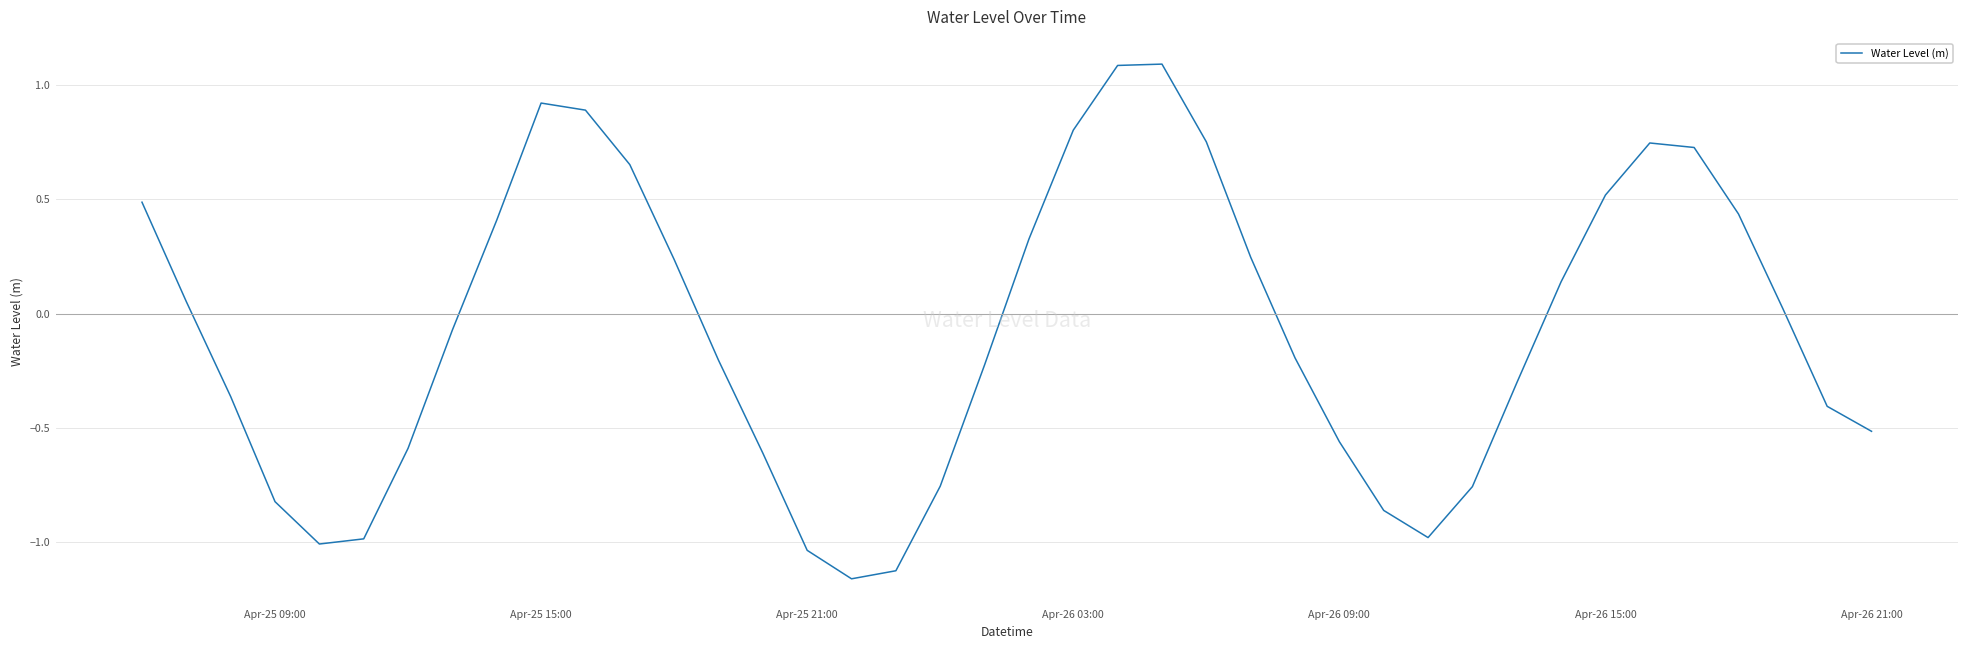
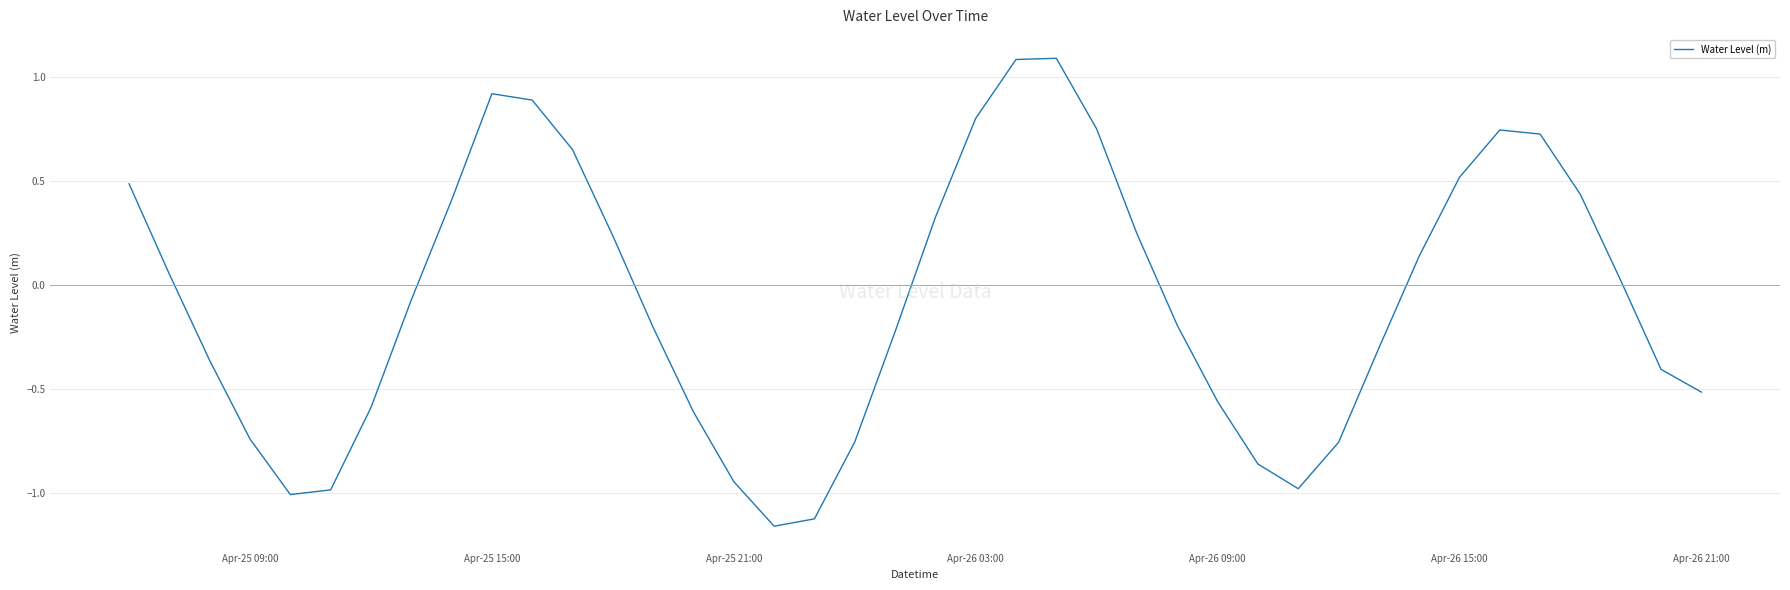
Apr-25 09:00: -0.82 -> -0.74
Apr-25 21:00: -1.04 -> -0.95
